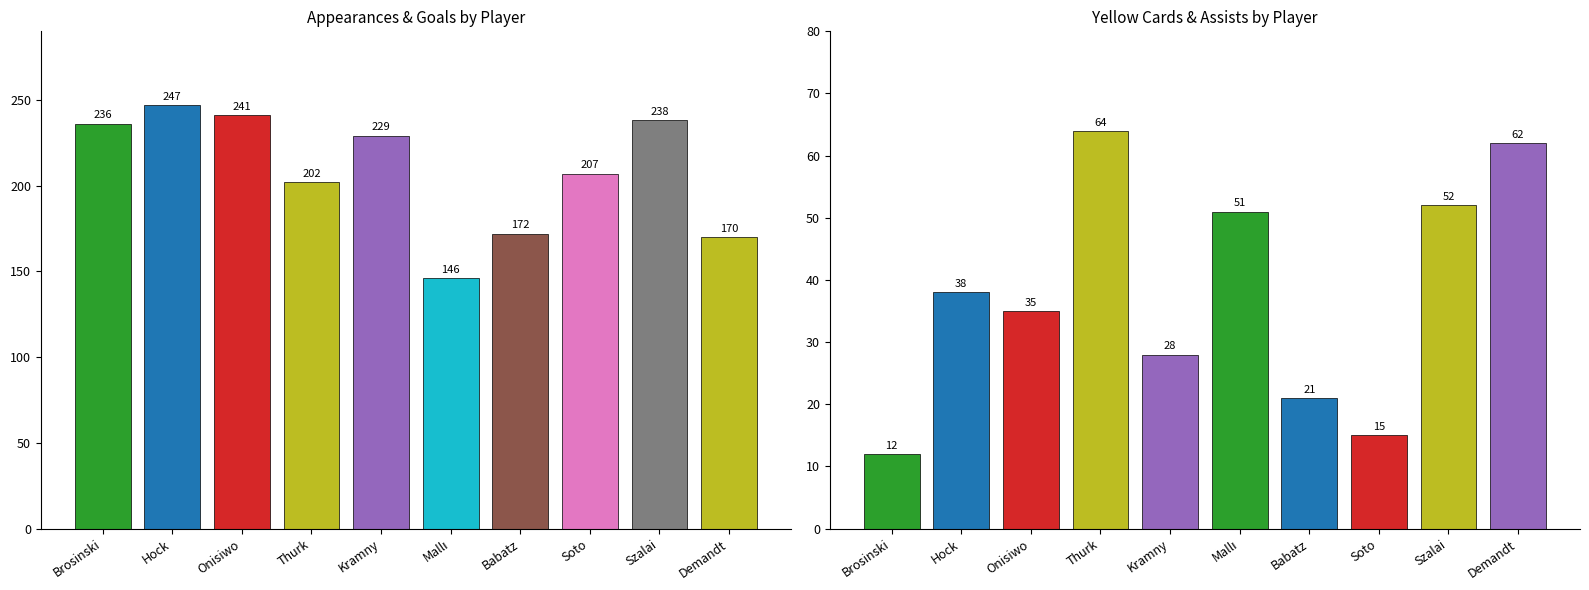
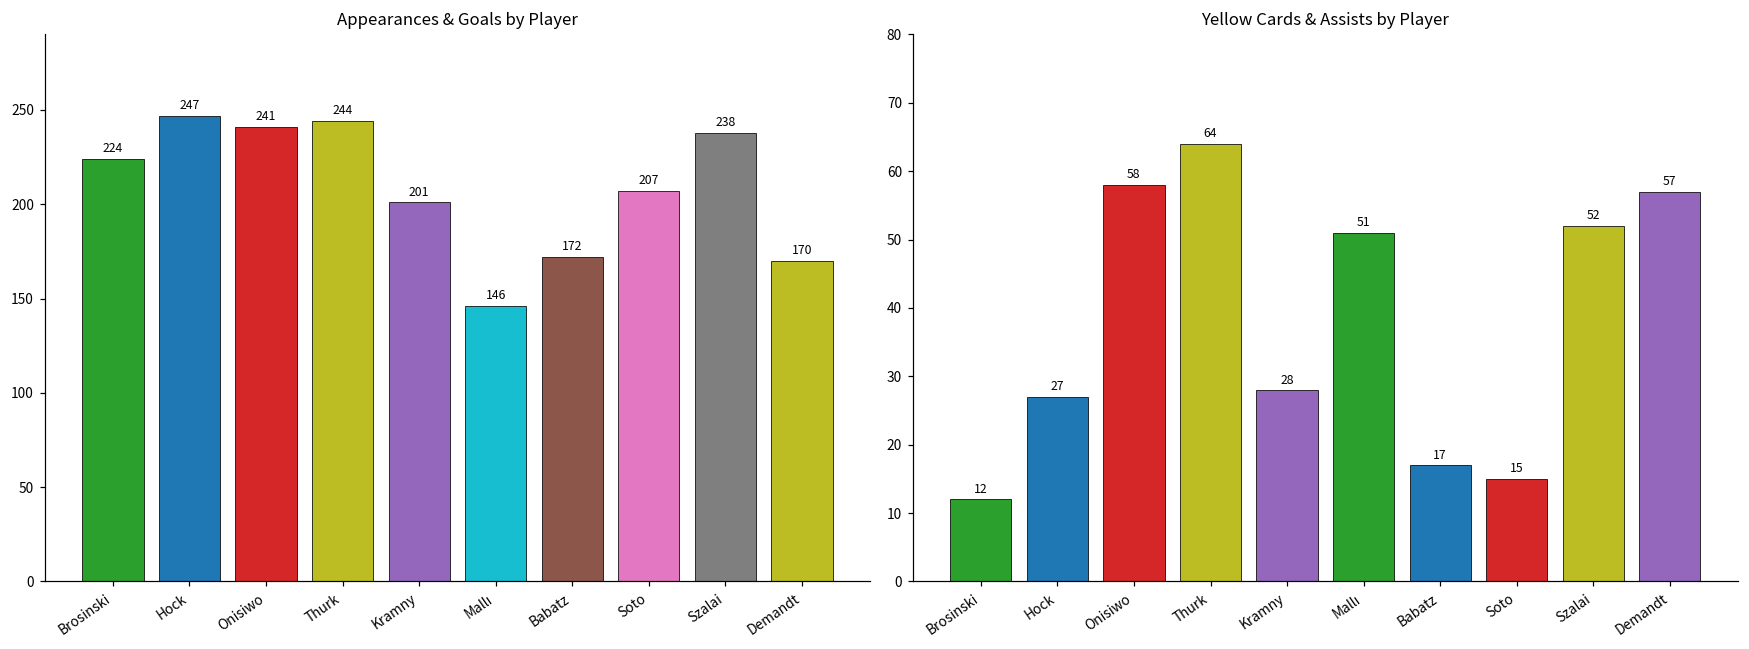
Appearances & Goals by Player, Brosinski: 236 -> 224
Appearances & Goals by Player, Thurk: 202 -> 244
Appearances & Goals by Player, Kramny: 229 -> 201
Yellow Cards & Assists by Player, Hock: 38 -> 27
Yellow Cards & Assists by Player, Onisiwo: 35 -> 58
Yellow Cards & Assists by Player, Babatz: 21 -> 17
Yellow Cards & Assists by Player, Demandt: 62 -> 57
